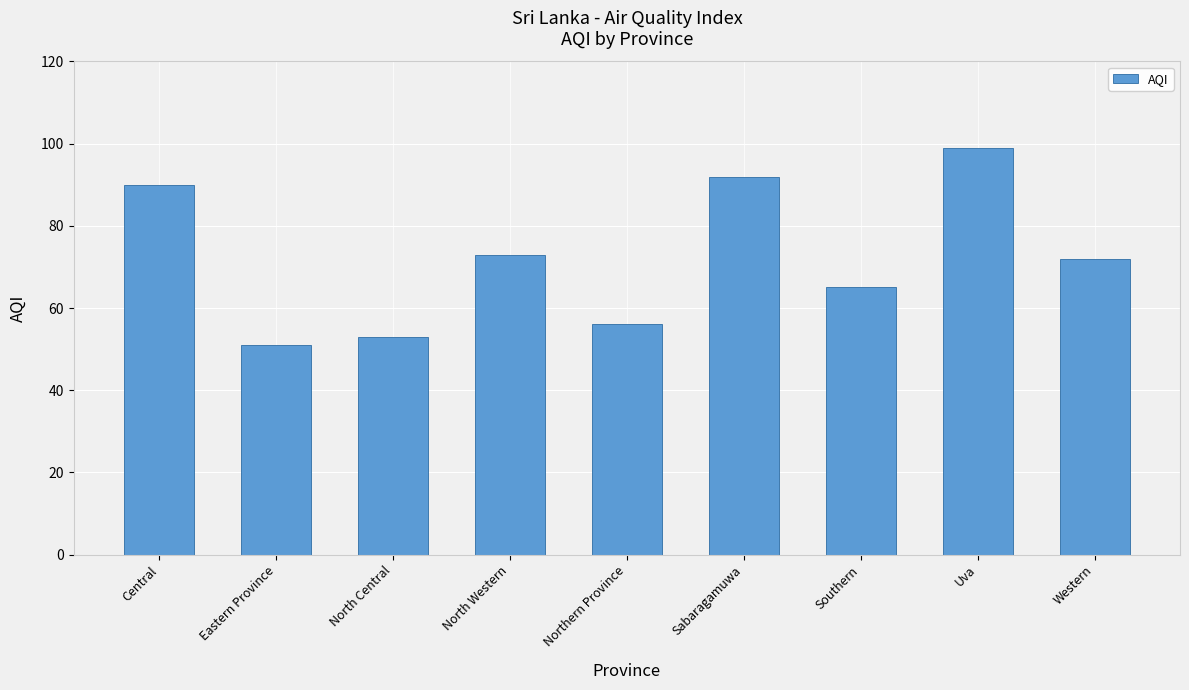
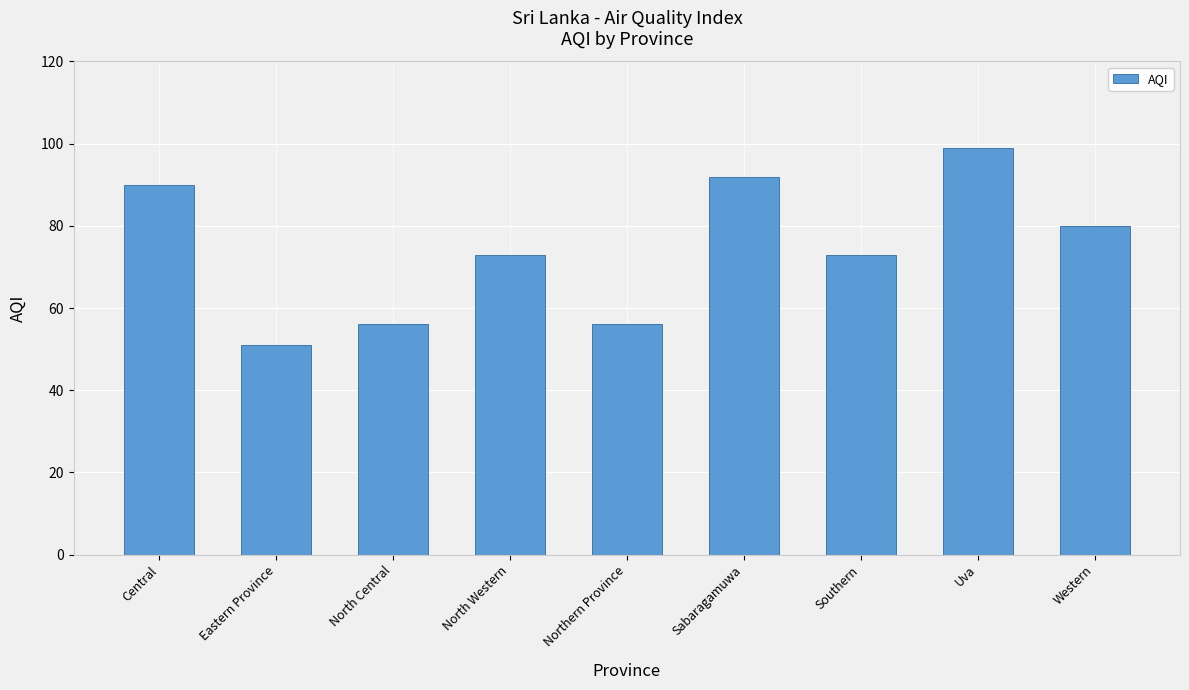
North Central: 53 -> 56
Southern: 65 -> 73
Western: 72 -> 80
